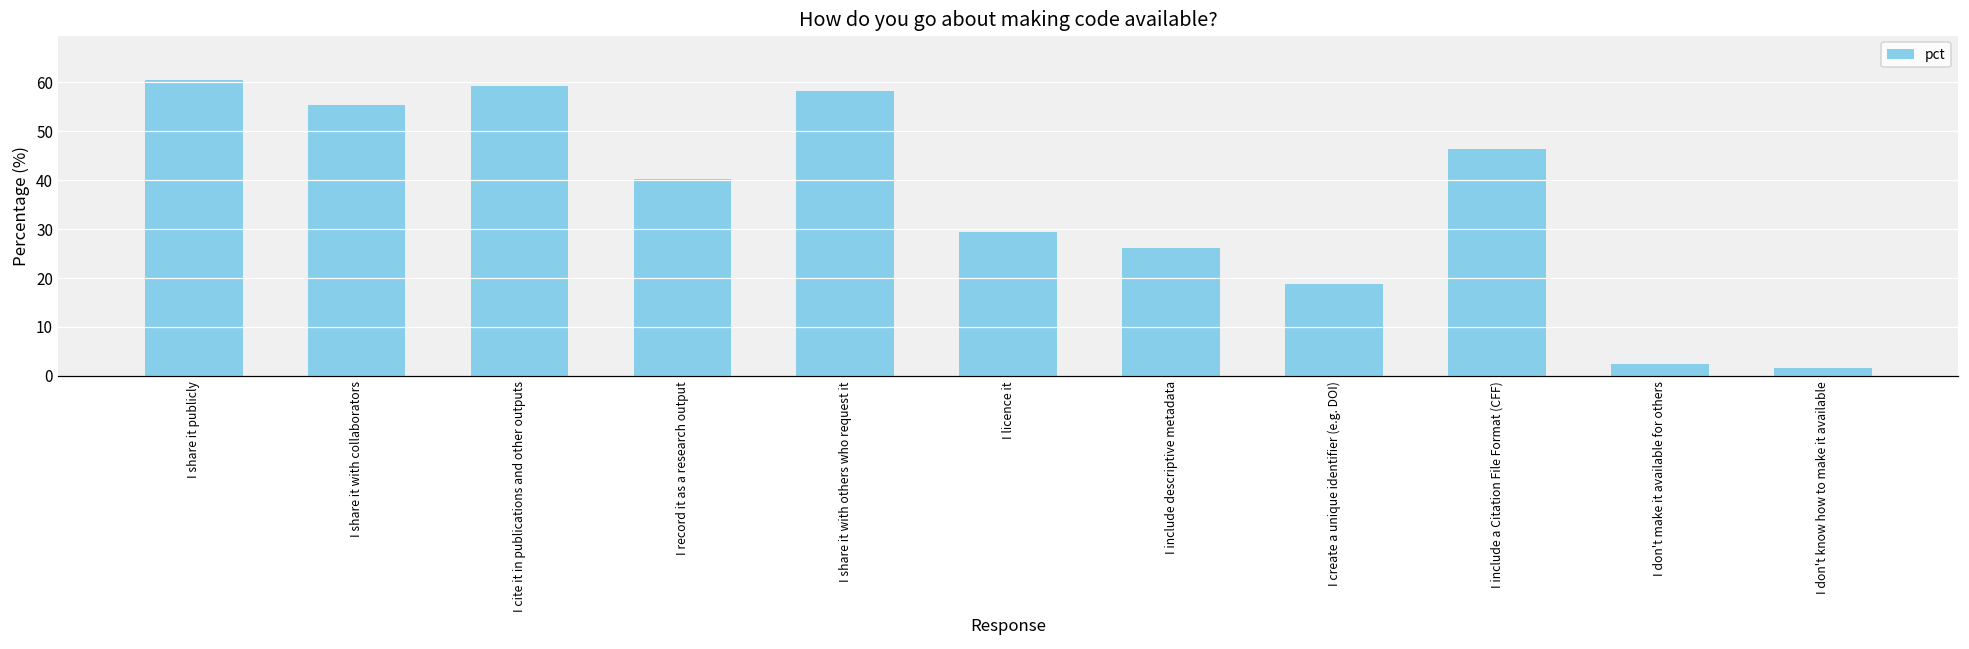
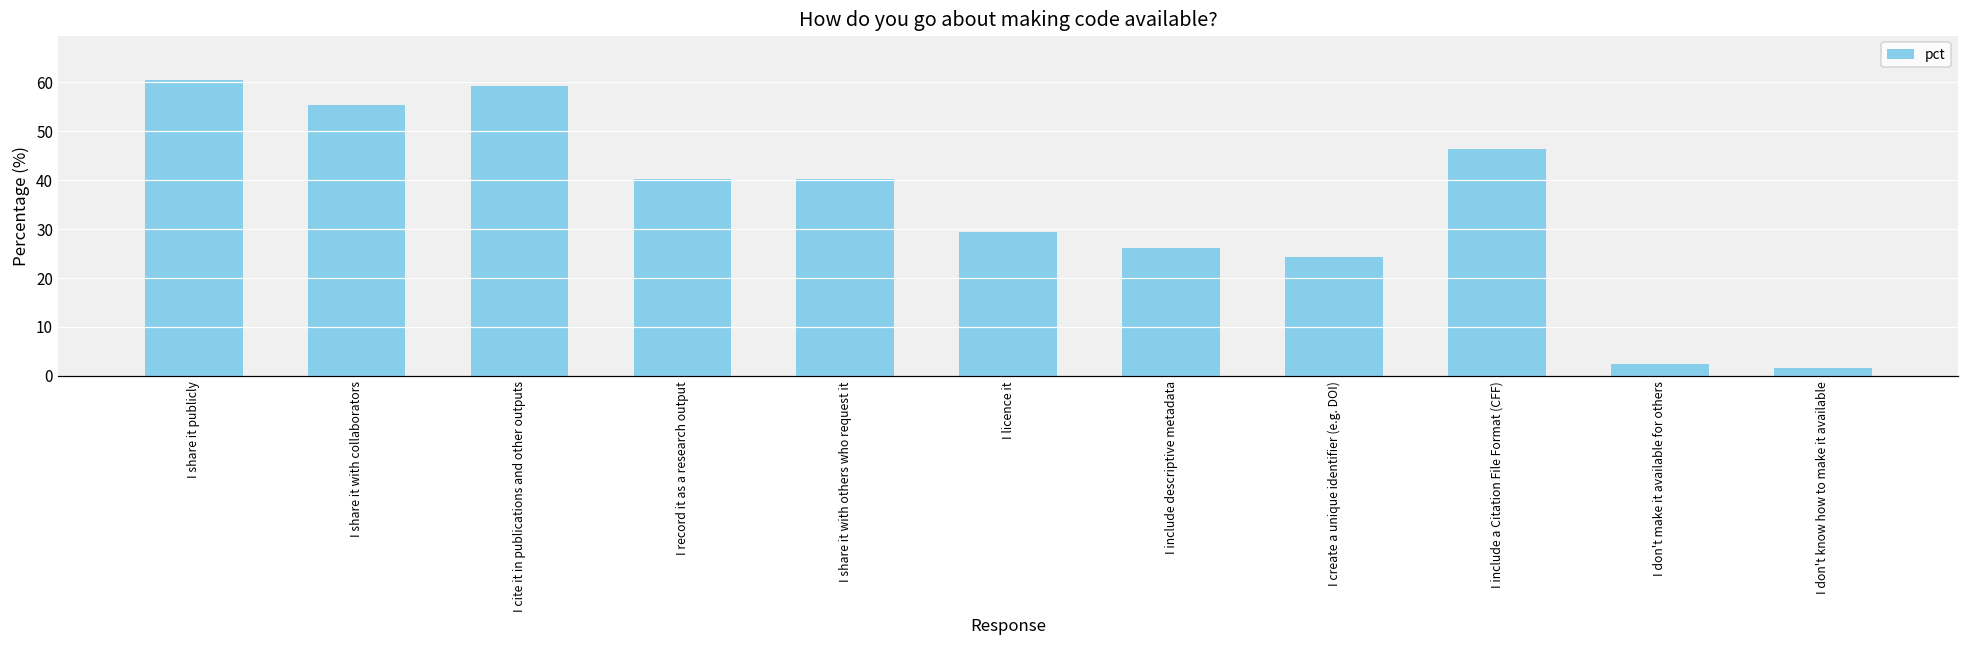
I share it with others who request it: 58 -> 40
I create a unique identifier (e.g. DOI): 19 -> 24
